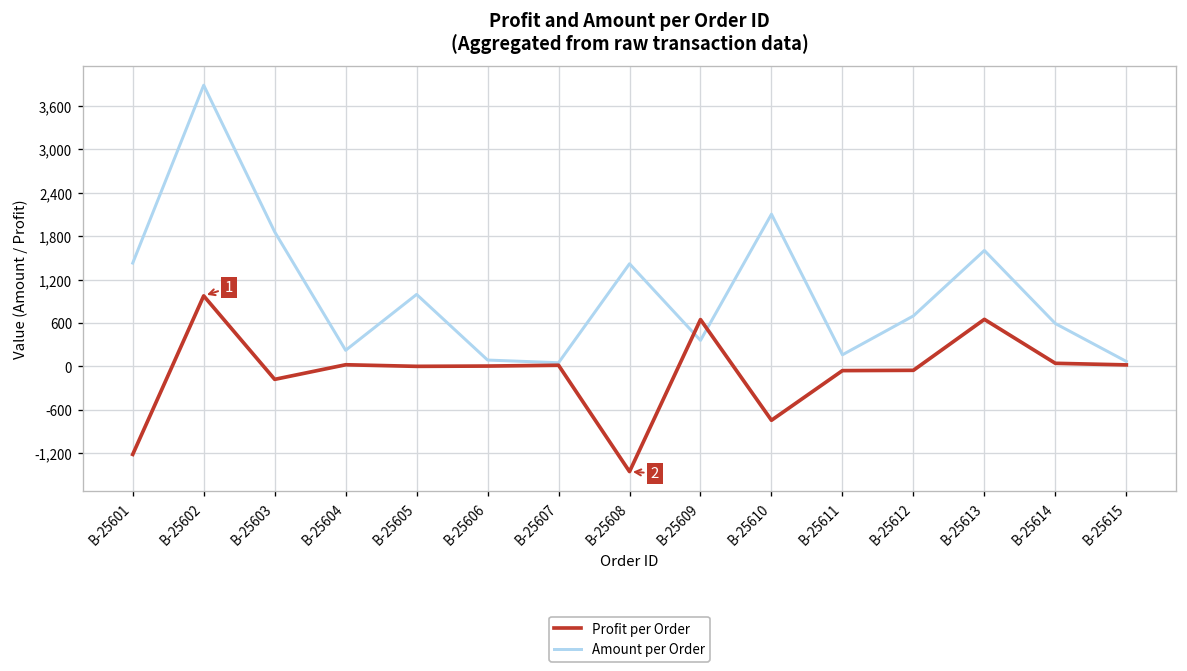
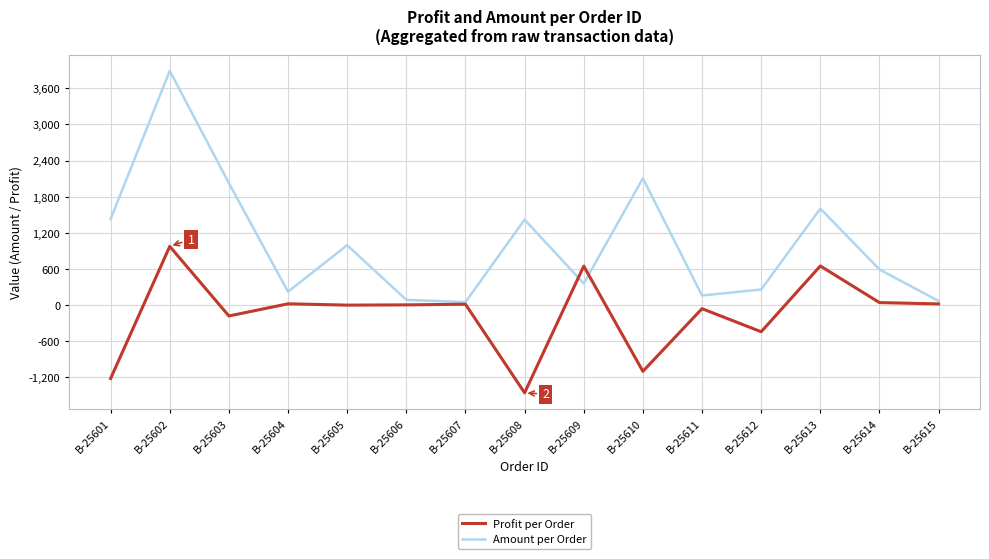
Amount per Order, B-25603: 1,900 -> 2,000
Profit per Order, B-25610: -700 -> -1,100
Amount per Order, B-25612: 700 -> 300
Profit per Order, B-25612: -100 -> -400
